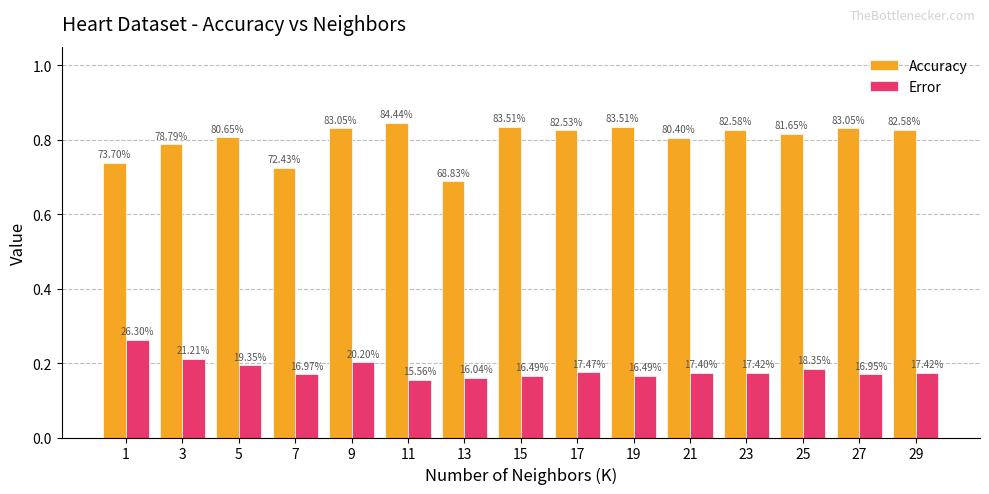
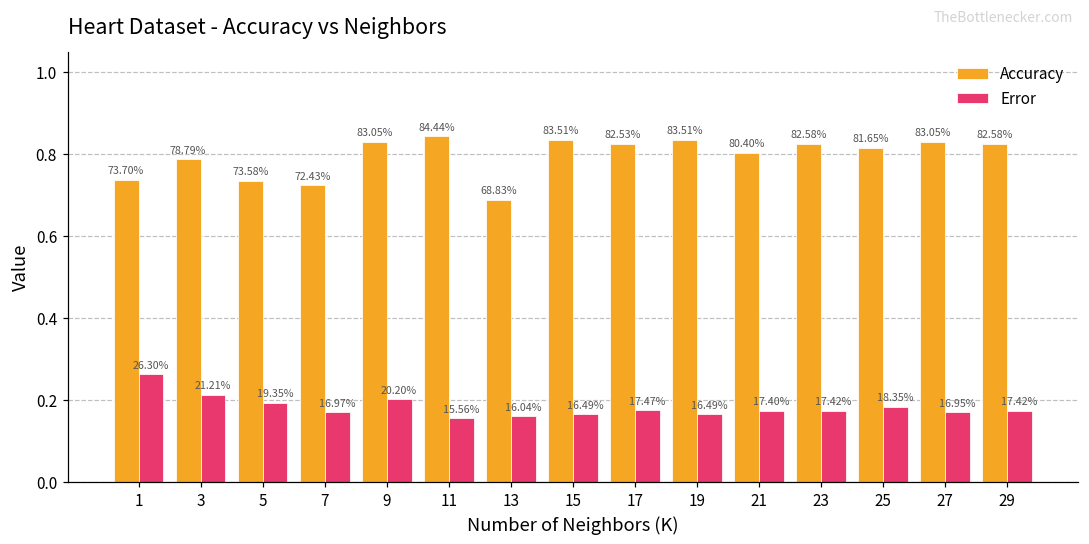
Accuracy, 5: 80.65% -> 73.58%
